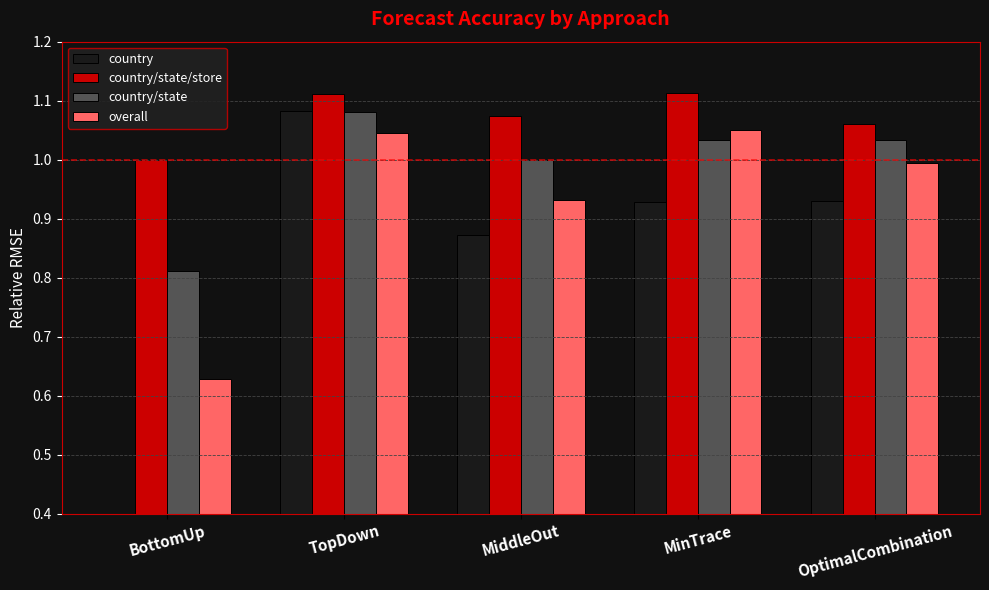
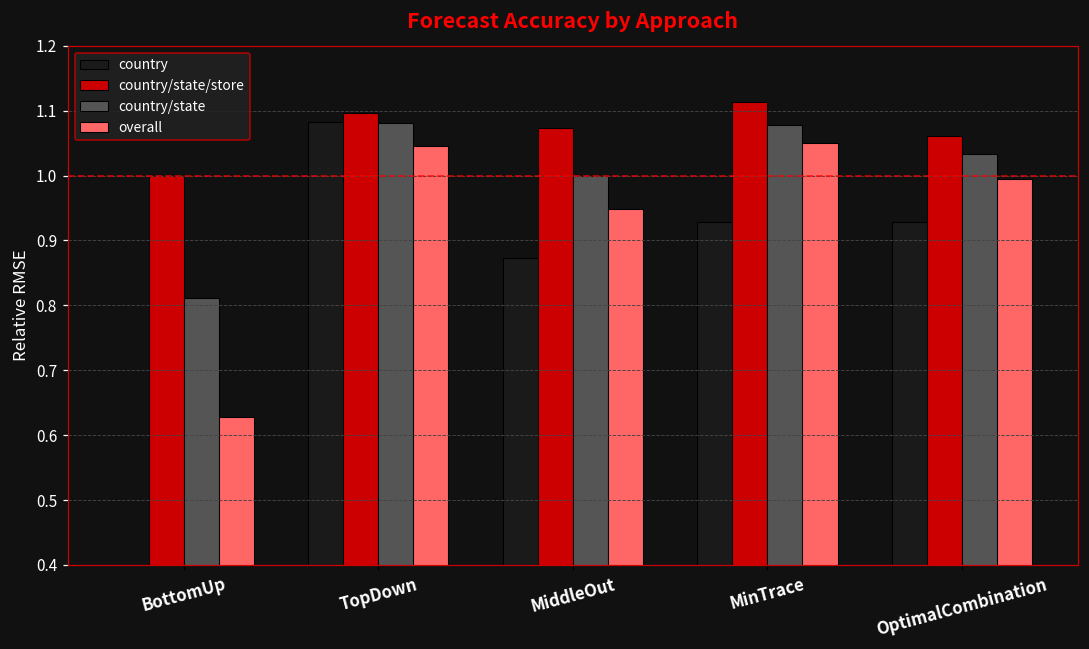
country/state/store, TopDown: 1.11 -> 1.10
overall, MiddleOut: 0.93 -> 0.95
country/state, MinTrace: 1.03 -> 1.08
